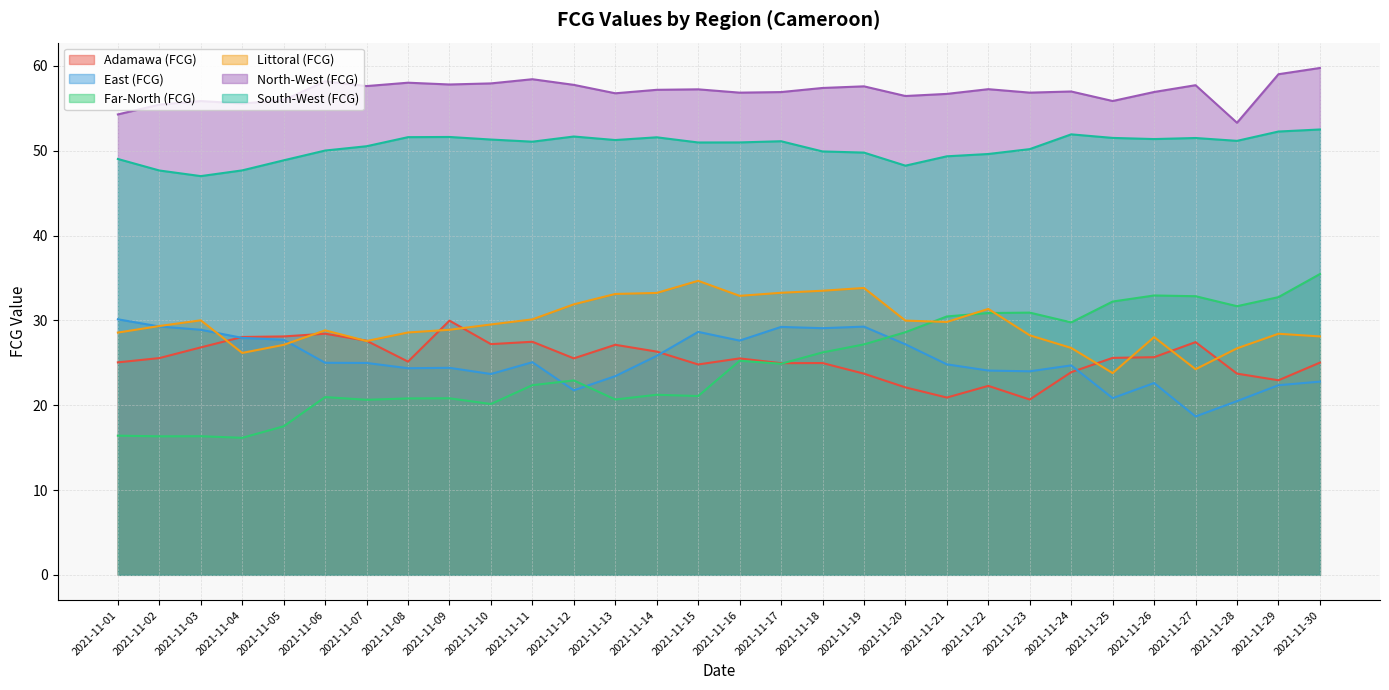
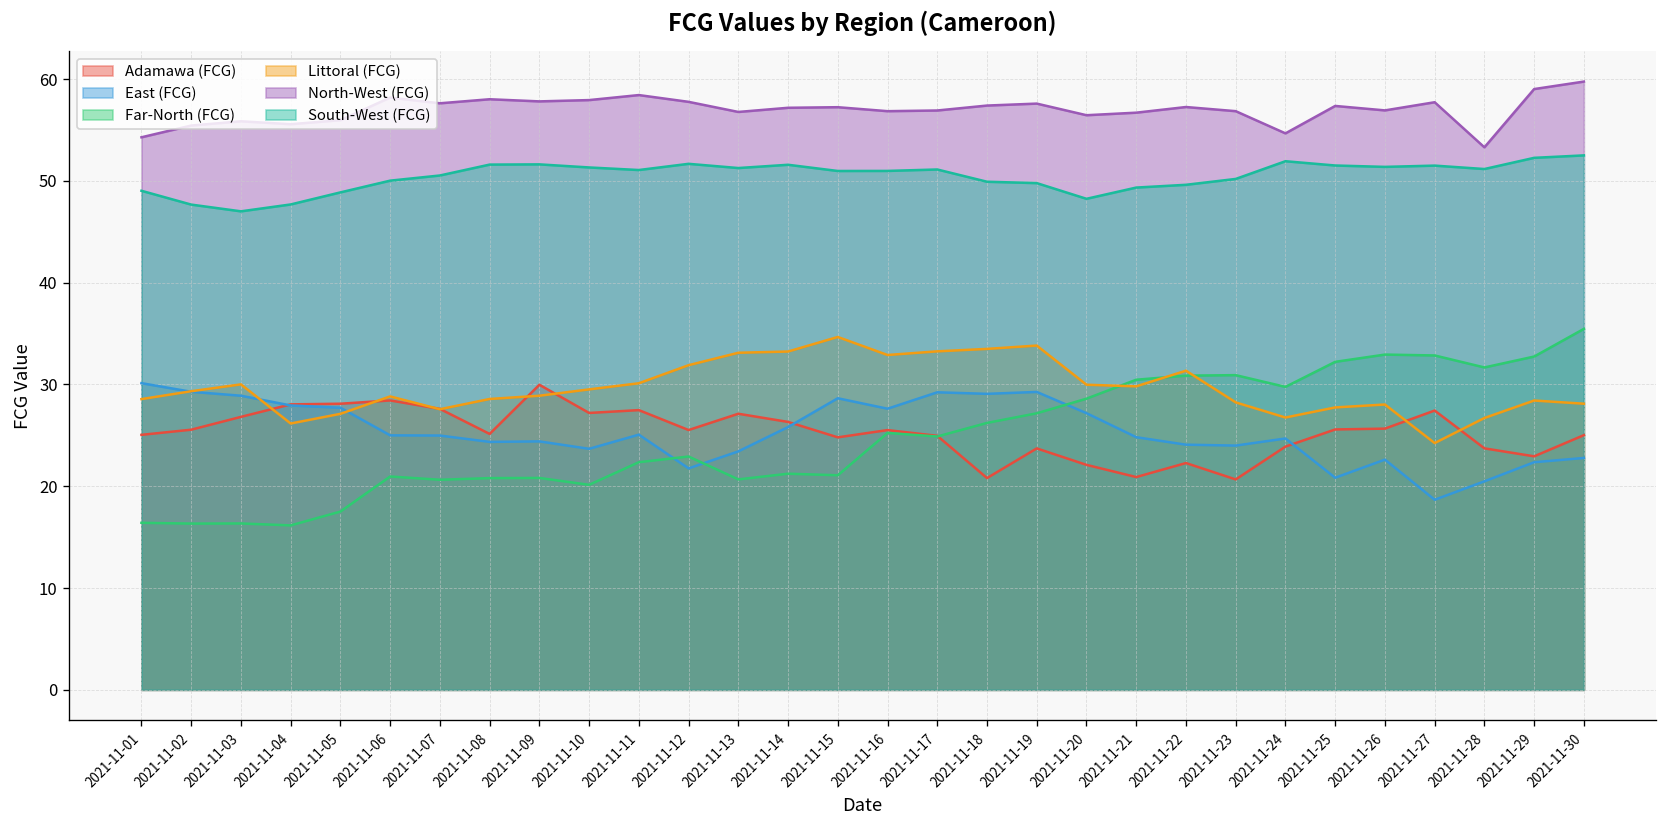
Adamawa (FCG), 2021-11-18: 25 -> 21
North-West (FCG), 2021-11-24: 57 -> 55
Littoral (FCG), 2021-11-25: 24 -> 28
North-West (FCG), 2021-11-25: 56 -> 57
